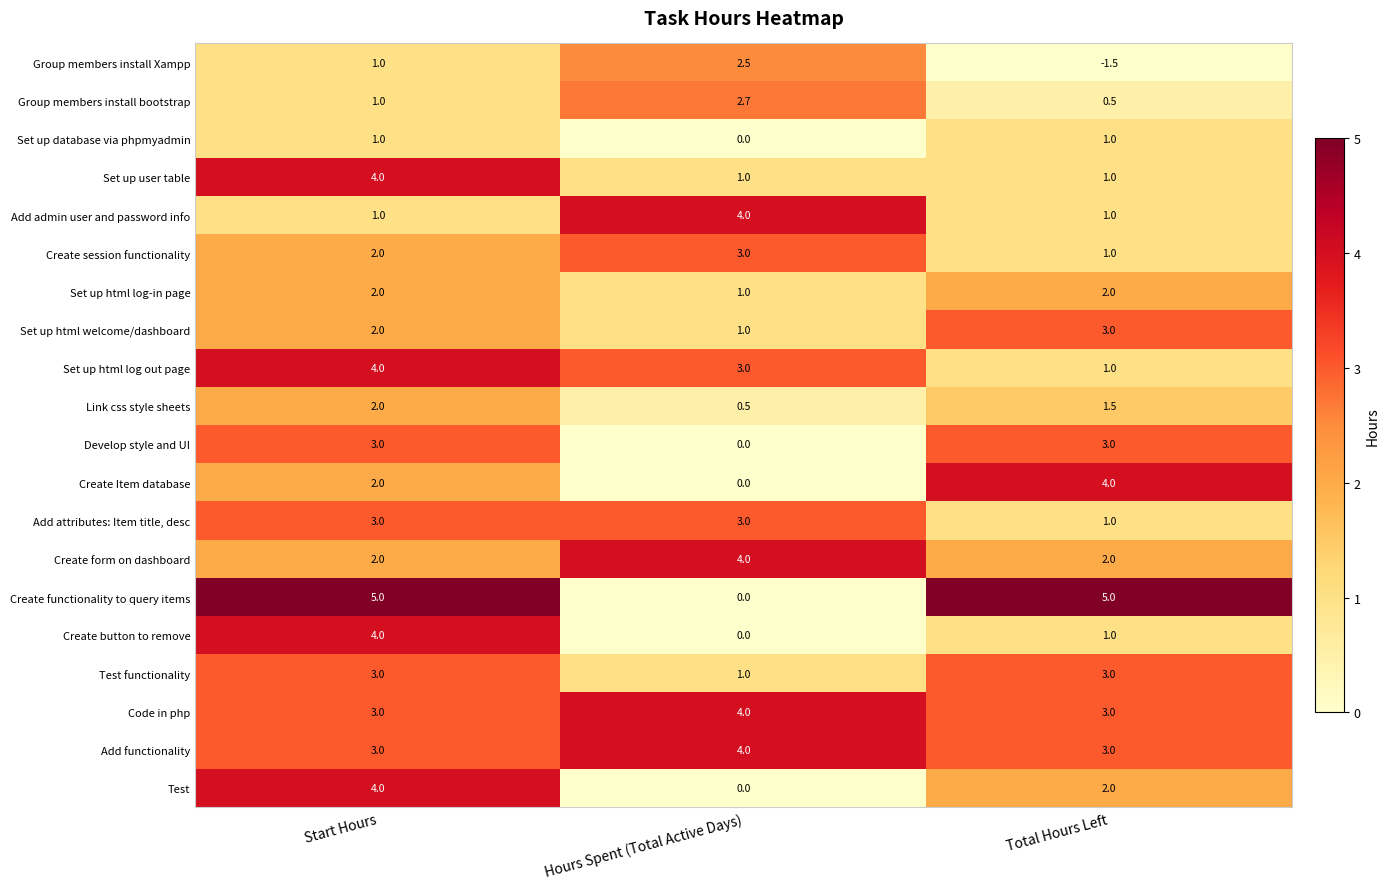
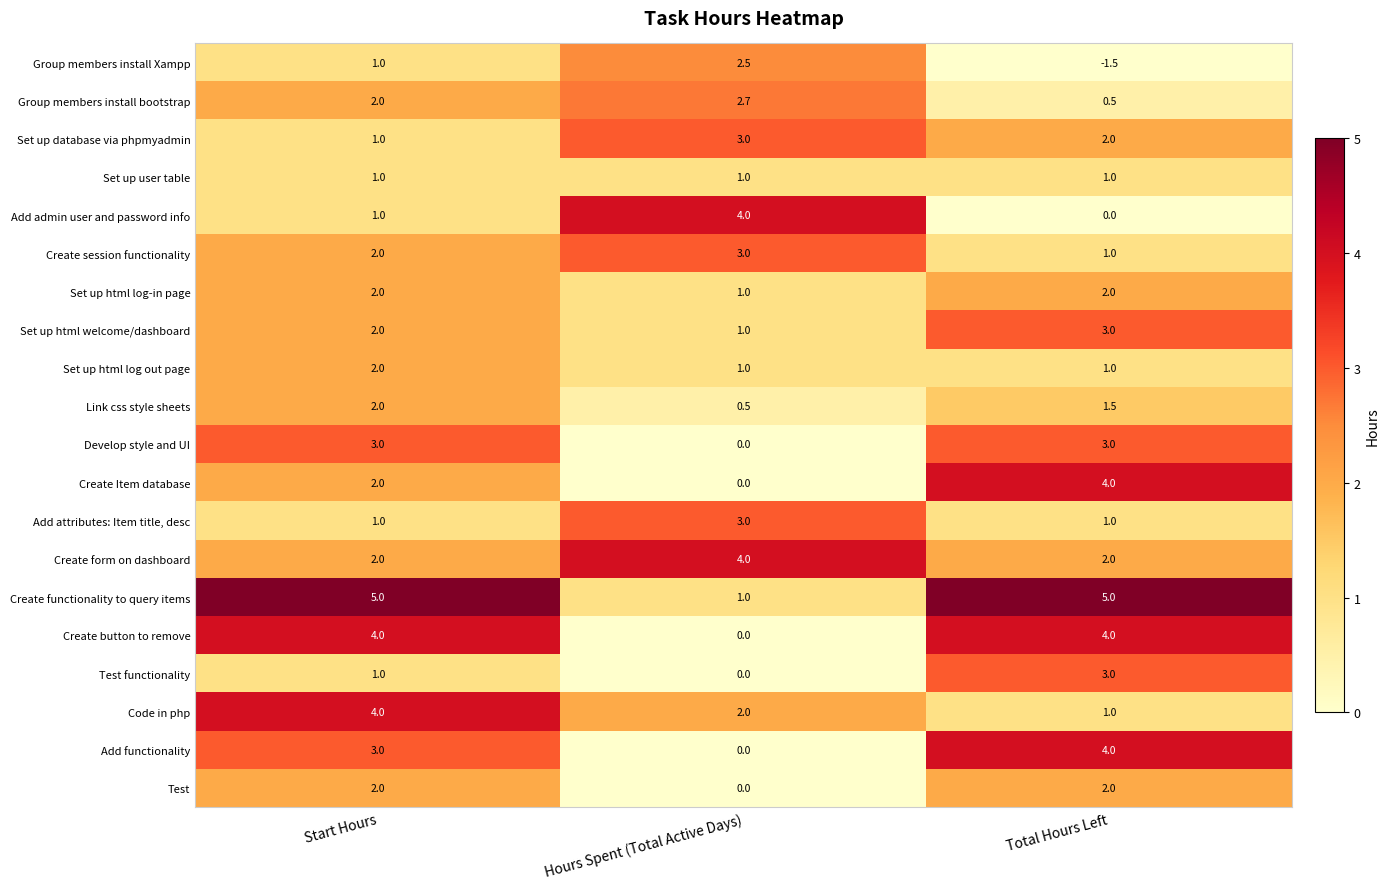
Group members install bootstrap, Start Hours: 1.0 -> 2.0
Set up database via phpmyadmin, Hours Spent (Total Active Days): 0.0 -> 3.0
Set up database via phpmyadmin, Total Hours Left: 1.0 -> 2.0
Set up user table, Start Hours: 4.0 -> 1.0
Add admin user and password info, Total Hours Left: 1.0 -> 0.0
Set up html log out page, Start Hours: 4.0 -> 2.0
Set up html log out page, Hours Spent (Total Active Days): 3.0 -> 1.0
Add attributes: Item title, desc, Start Hours: 3.0 -> 1.0
Create functionality to query items, Hours Spent (Total Active Days): 0.0 -> 1.0
Create button to remove, Total Hours Left: 1.0 -> 4.0
Test functionality, Start Hours: 3.0 -> 1.0
Test functionality, Hours Spent (Total Active Days): 1.0 -> 0.0
Code in php, Start Hours: 3.0 -> 4.0
Code in php, Hours Spent (Total Active Days): 4.0 -> 2.0
Code in php, Total Hours Left: 3.0 -> 1.0
Add functionality, Hours Spent (Total Active Days): 4.0 -> 0.0
Add functionality, Total Hours Left: 3.0 -> 4.0
Test, Start Hours: 4.0 -> 2.0
